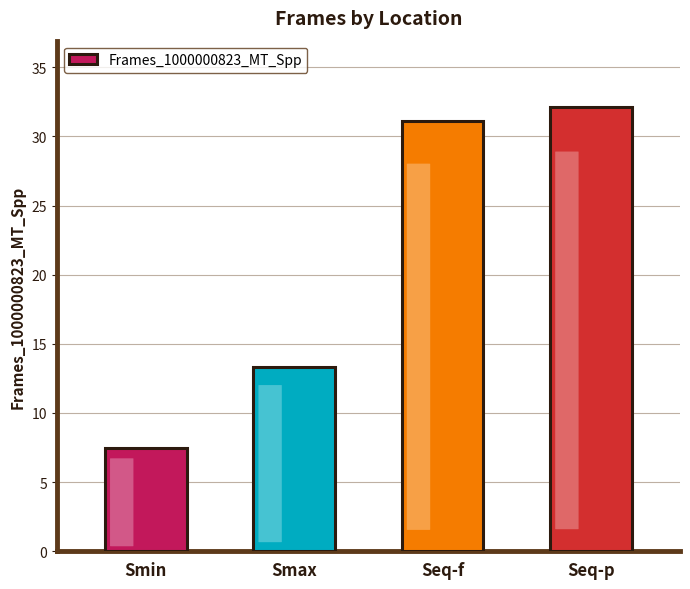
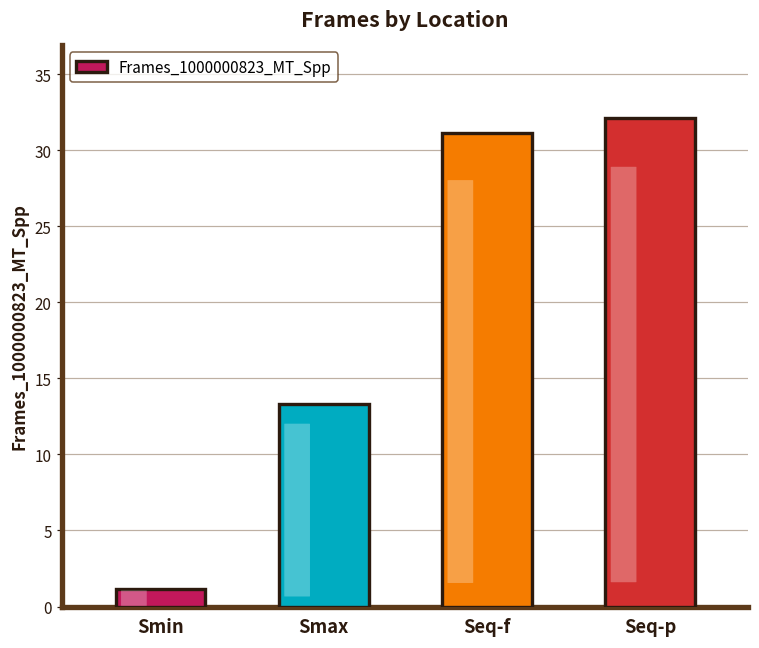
Smin: 7.5 -> 1.2
